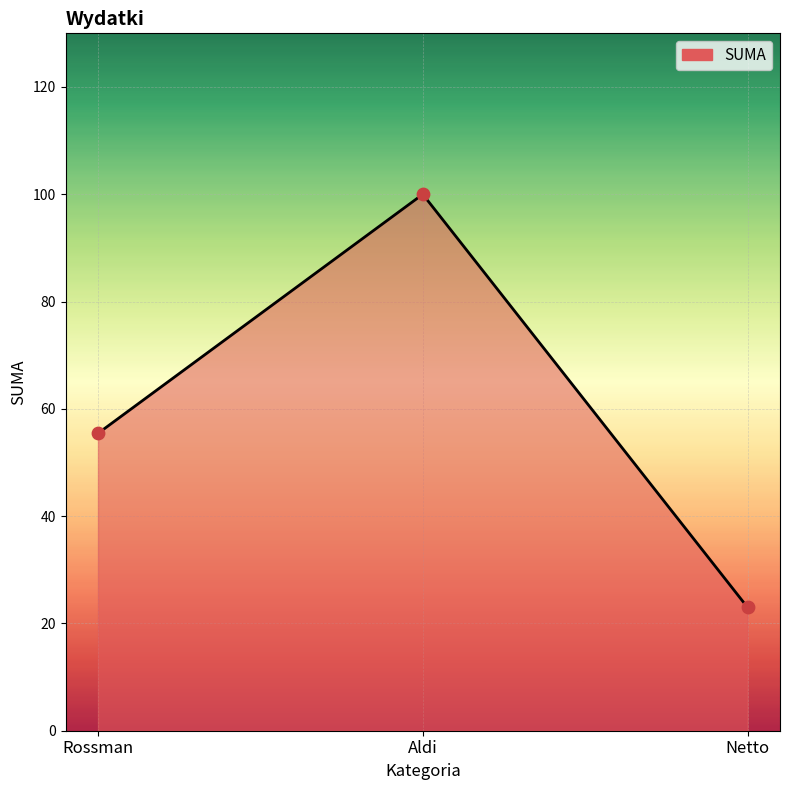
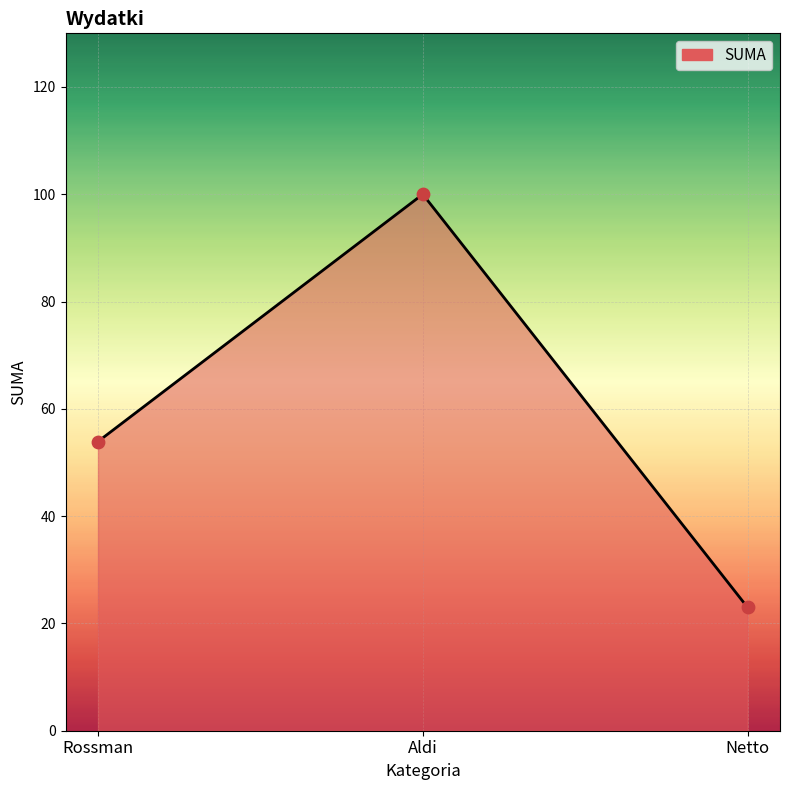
Rossman: 55 -> 54
